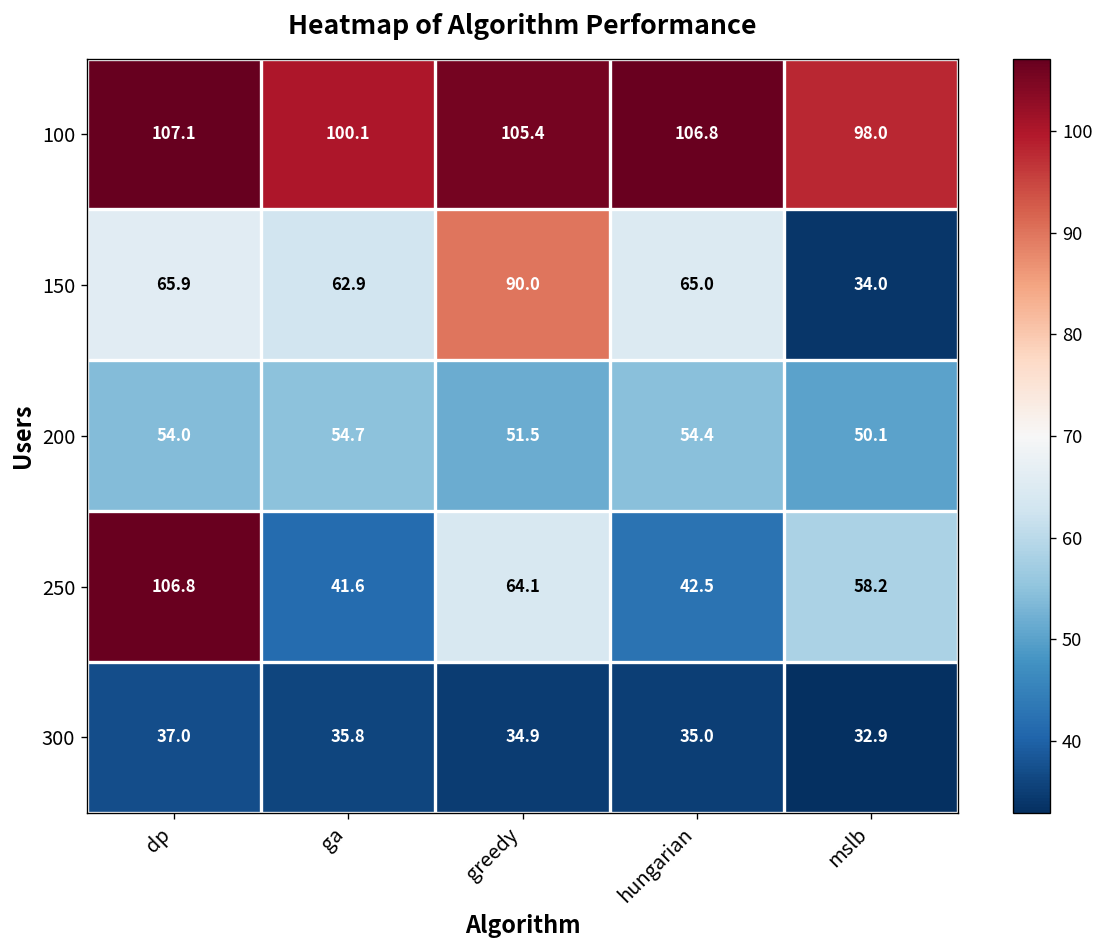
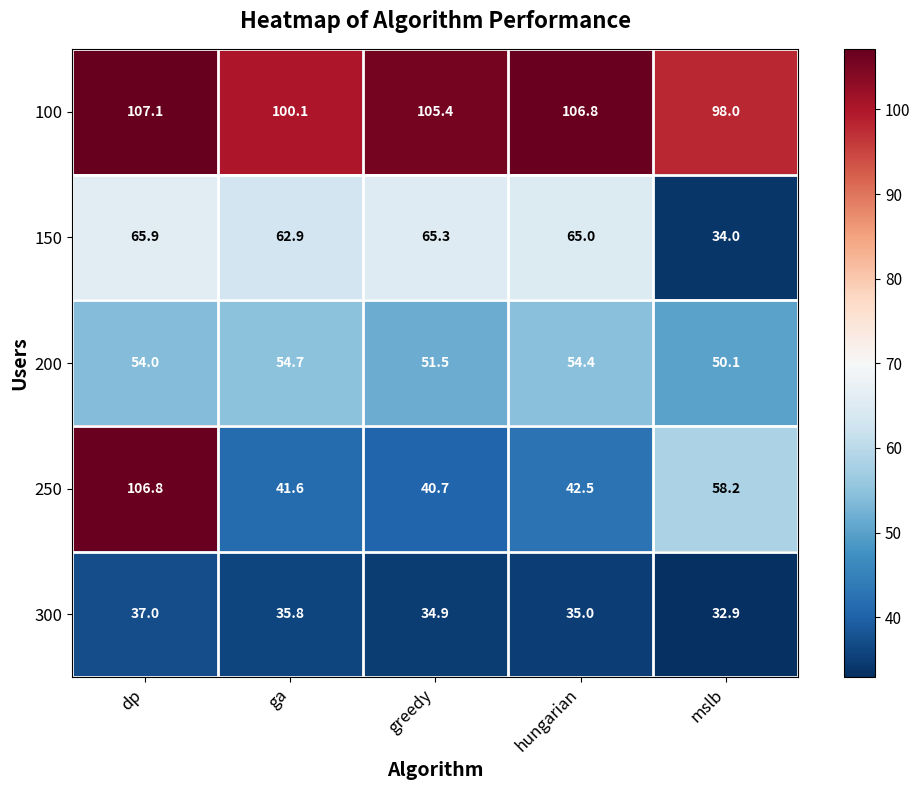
150, greedy: 90.0 -> 65.3
250, greedy: 64.1 -> 40.7
